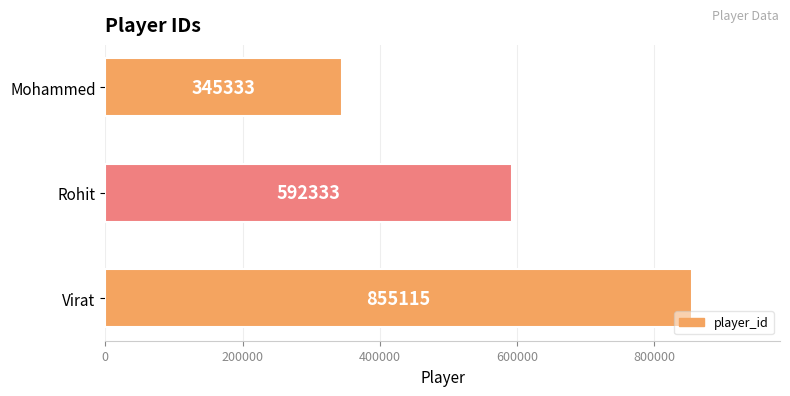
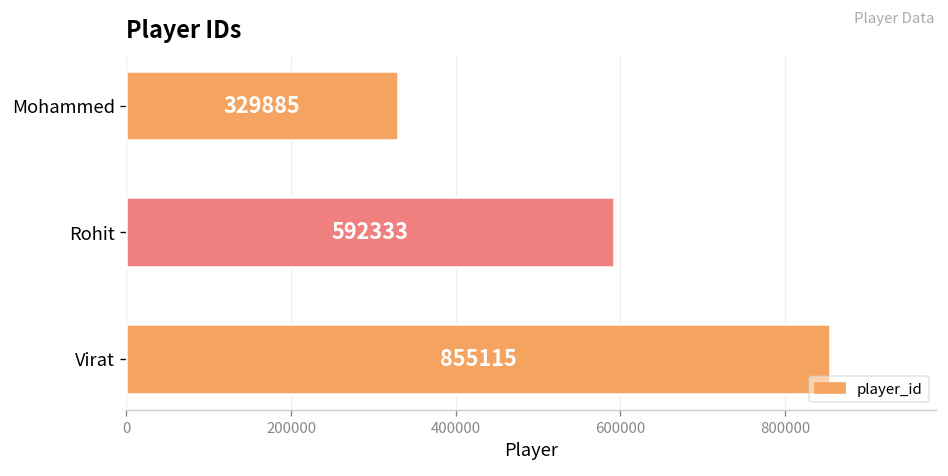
Mohammed: 345333 -> 329885
